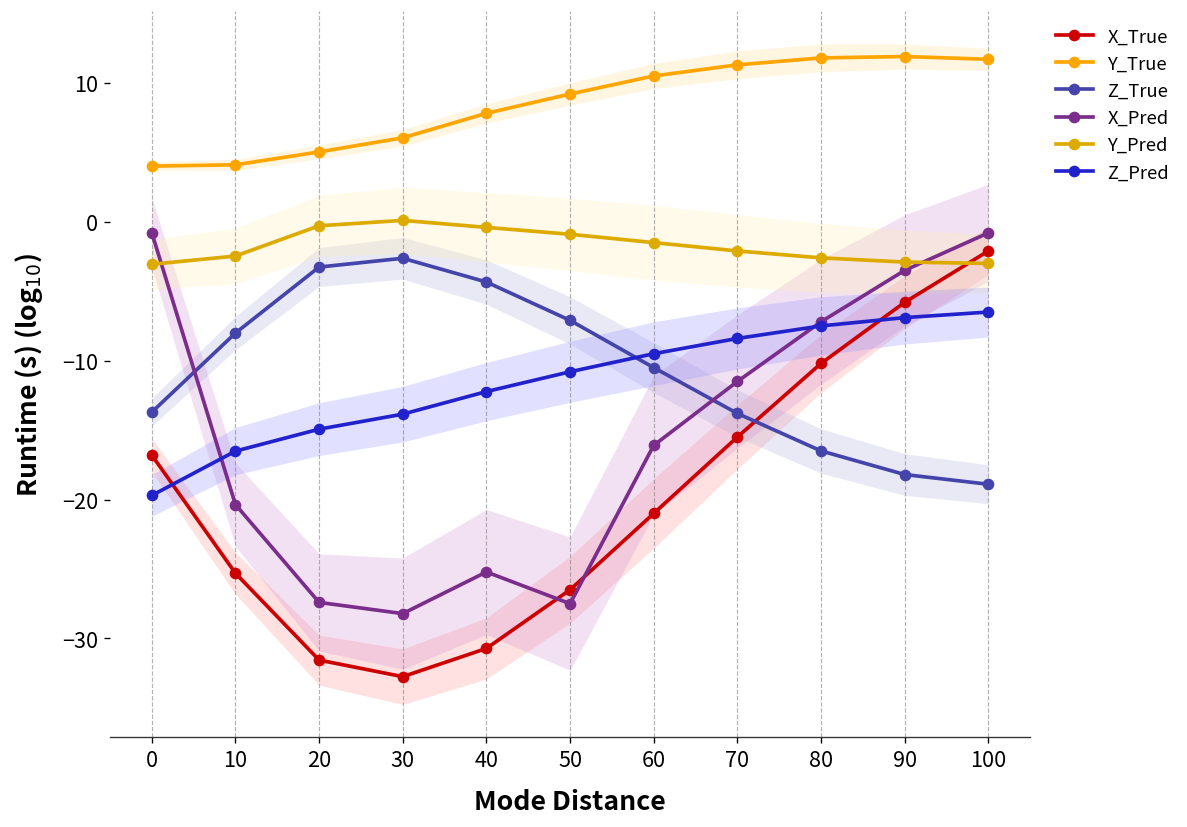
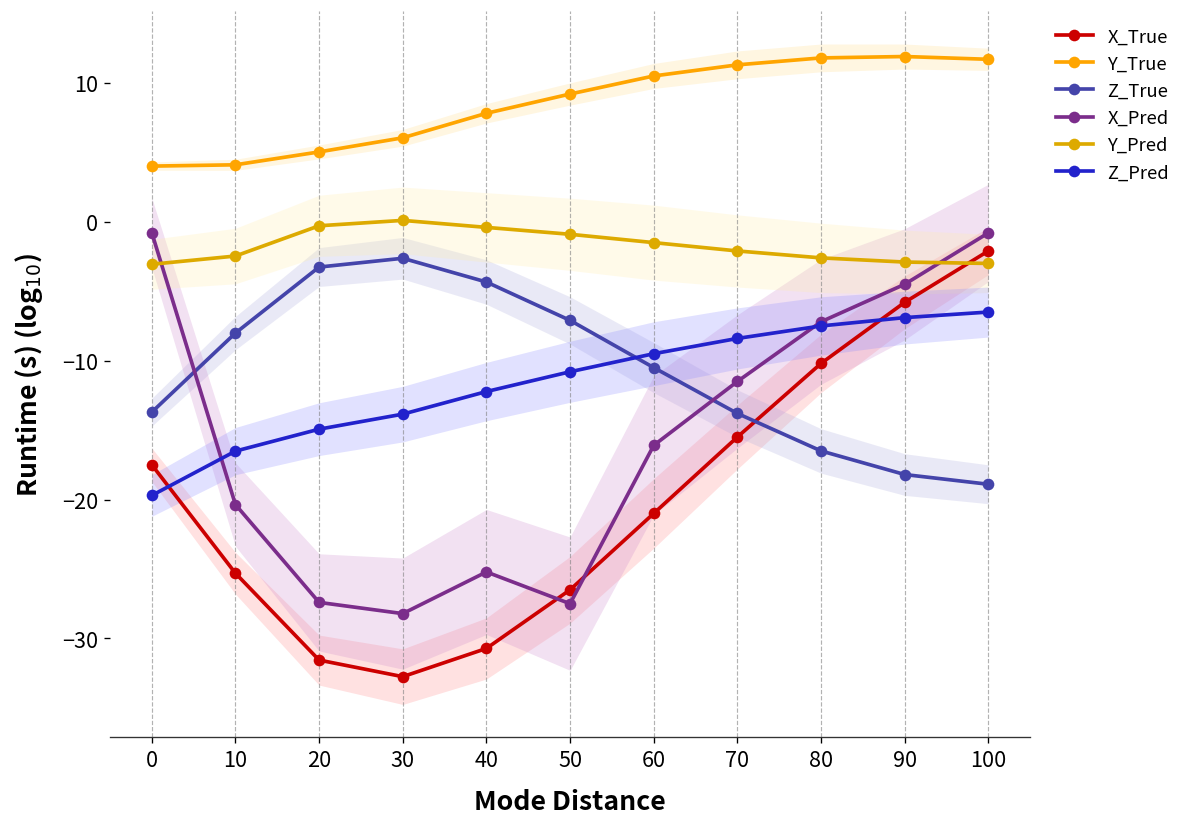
X_True, 0: -16.8 -> -17.5
X_Pred, 90: -3.5 -> -4.5
